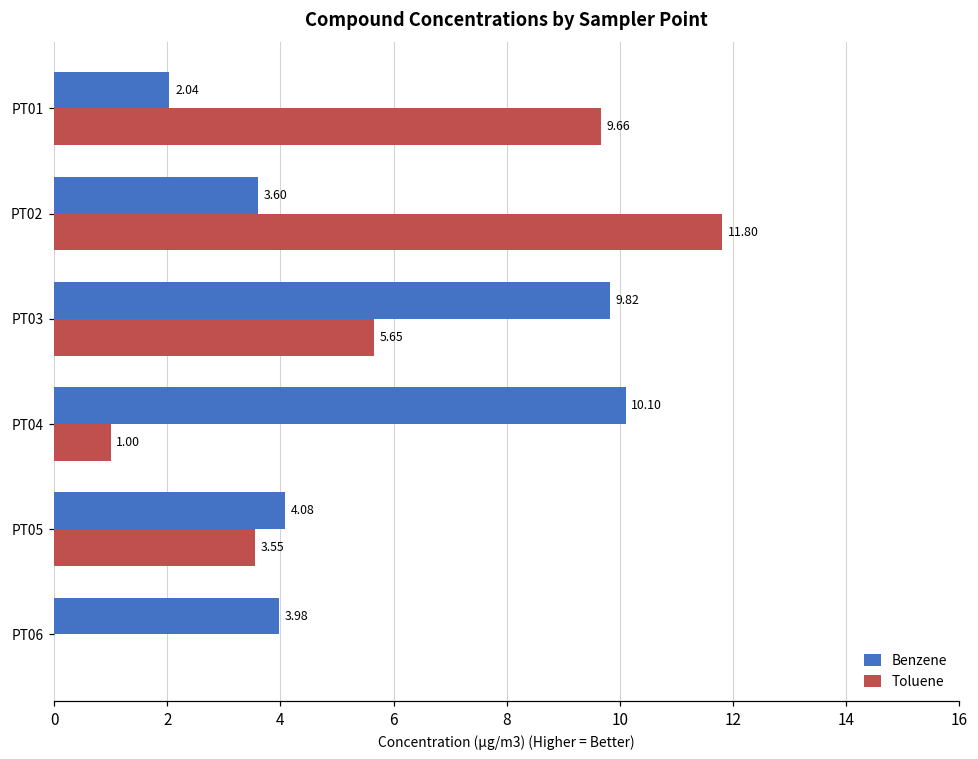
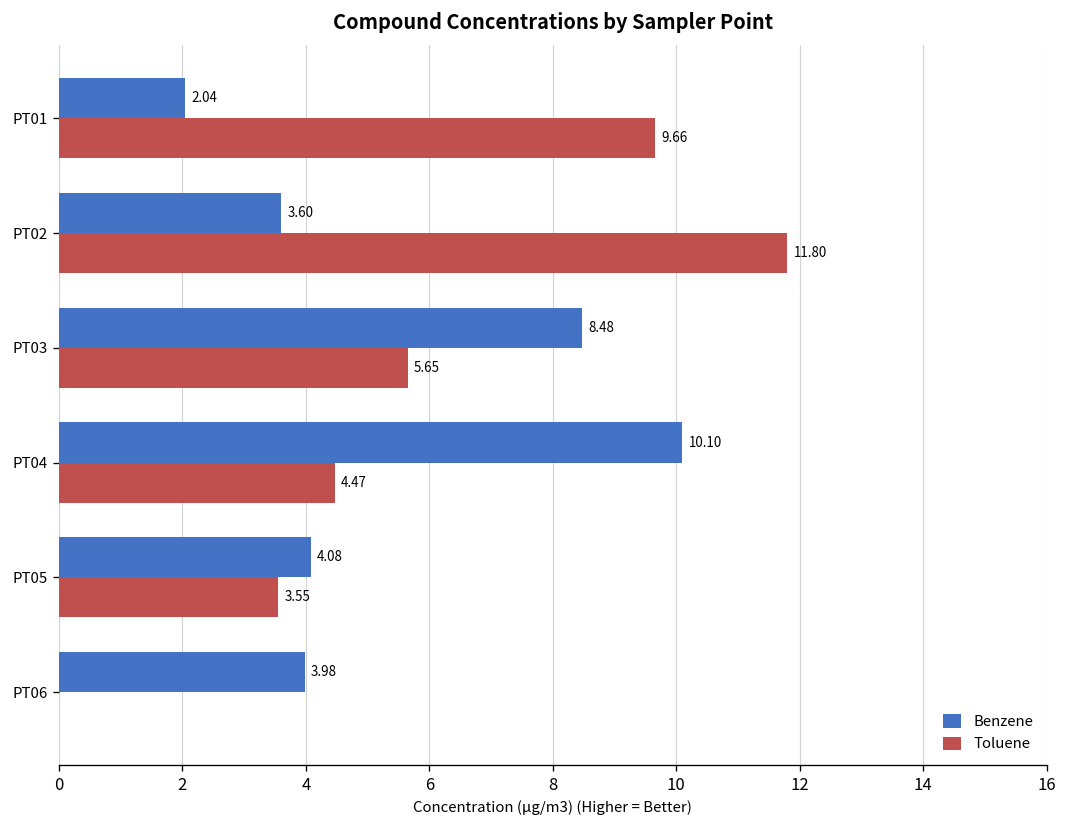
Benzene, PT03: 9.82 -> 8.48
Toluene, PT04: 1.00 -> 4.47
